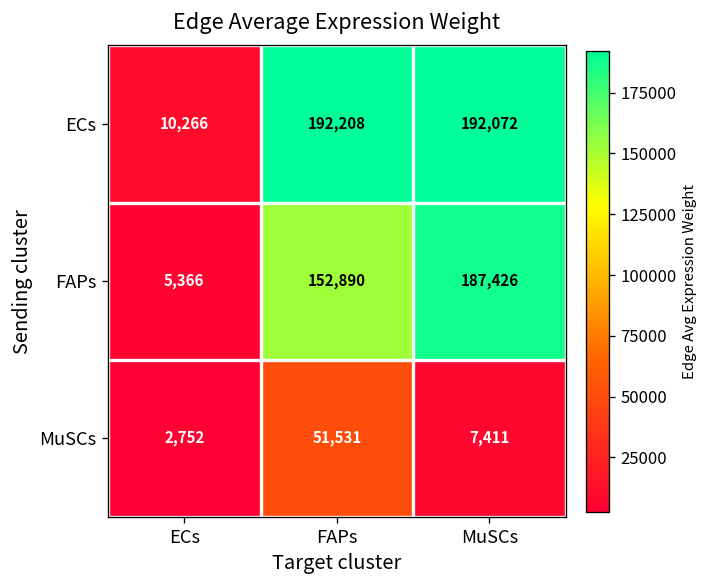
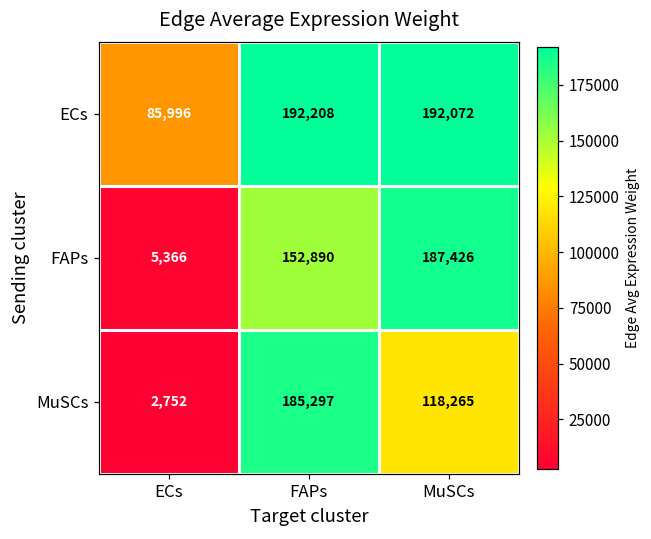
ECs, ECs: 10,266 -> 85,996
MuSCs, FAPs: 51,531 -> 185,297
MuSCs, MuSCs: 7,411 -> 118,265
